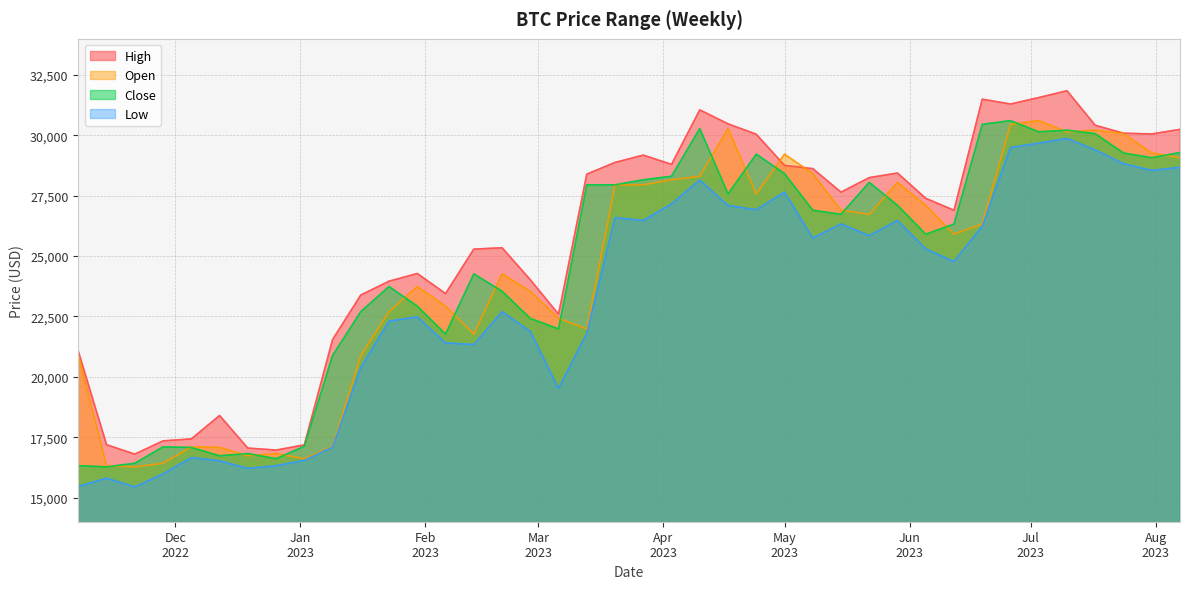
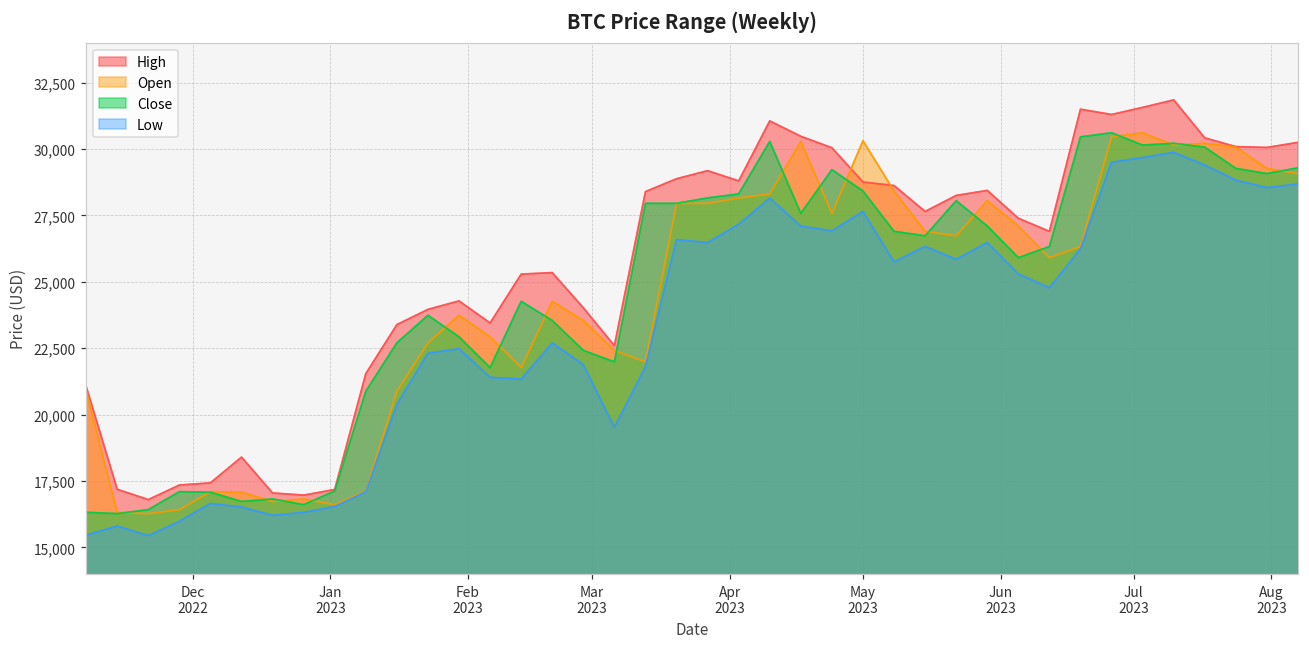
Open, May 2023: 29,200 -> 30,300
